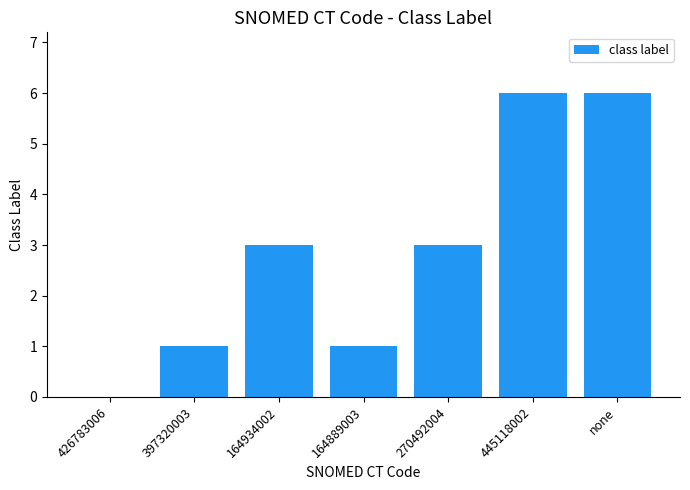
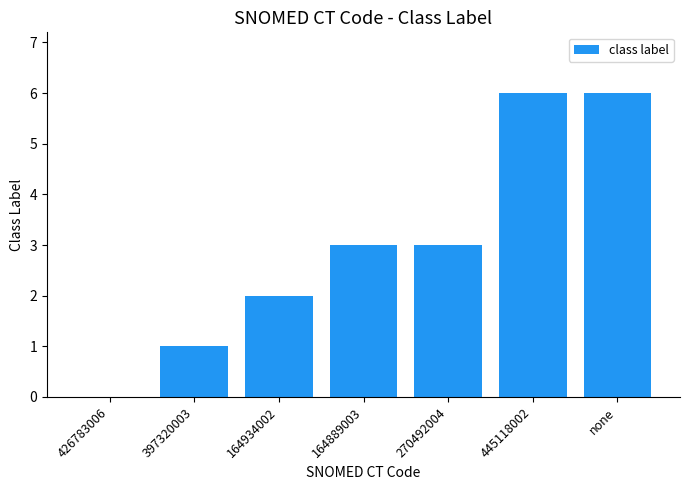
164934002: 3 -> 2
164889003: 1 -> 3
